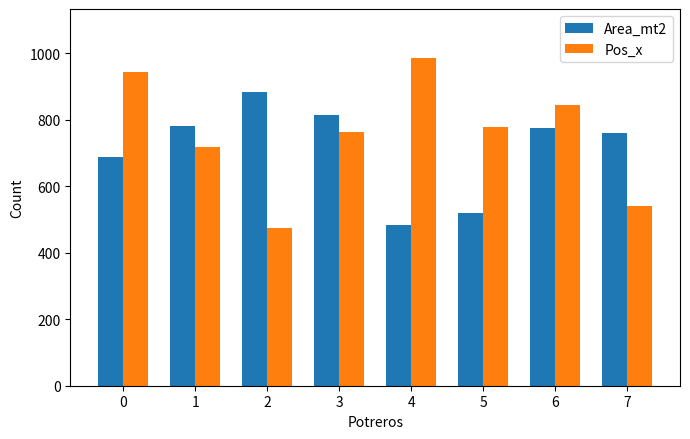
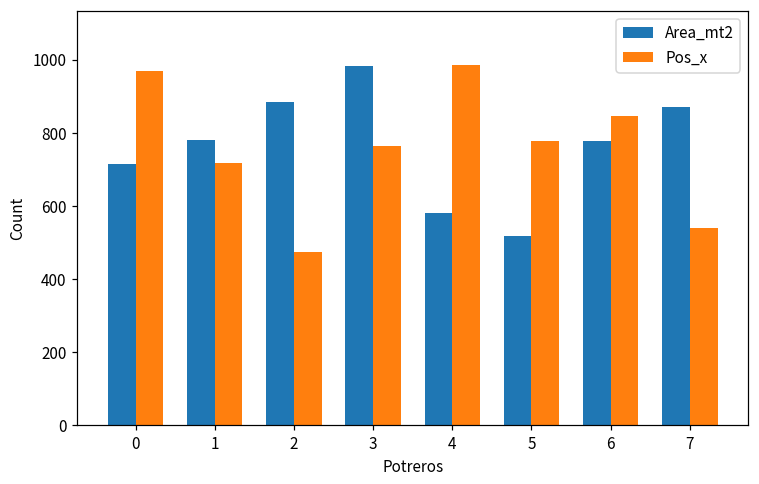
Area_mt2, 0: 690 -> 710
Pos_x, 0: 950 -> 970
Area_mt2, 3: 820 -> 980
Area_mt2, 4: 480 -> 580
Area_mt2, 7: 760 -> 870
